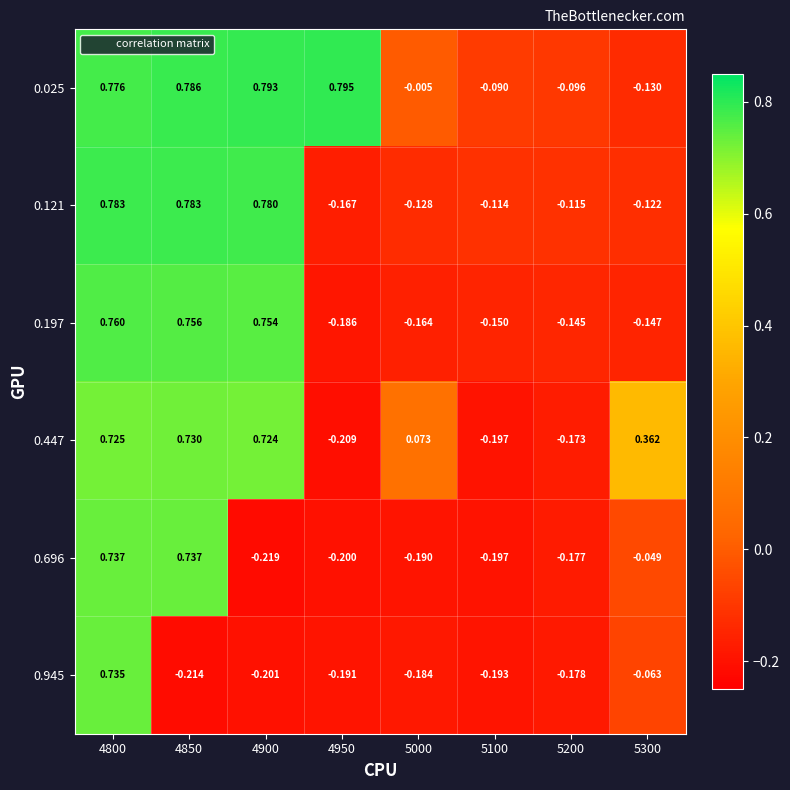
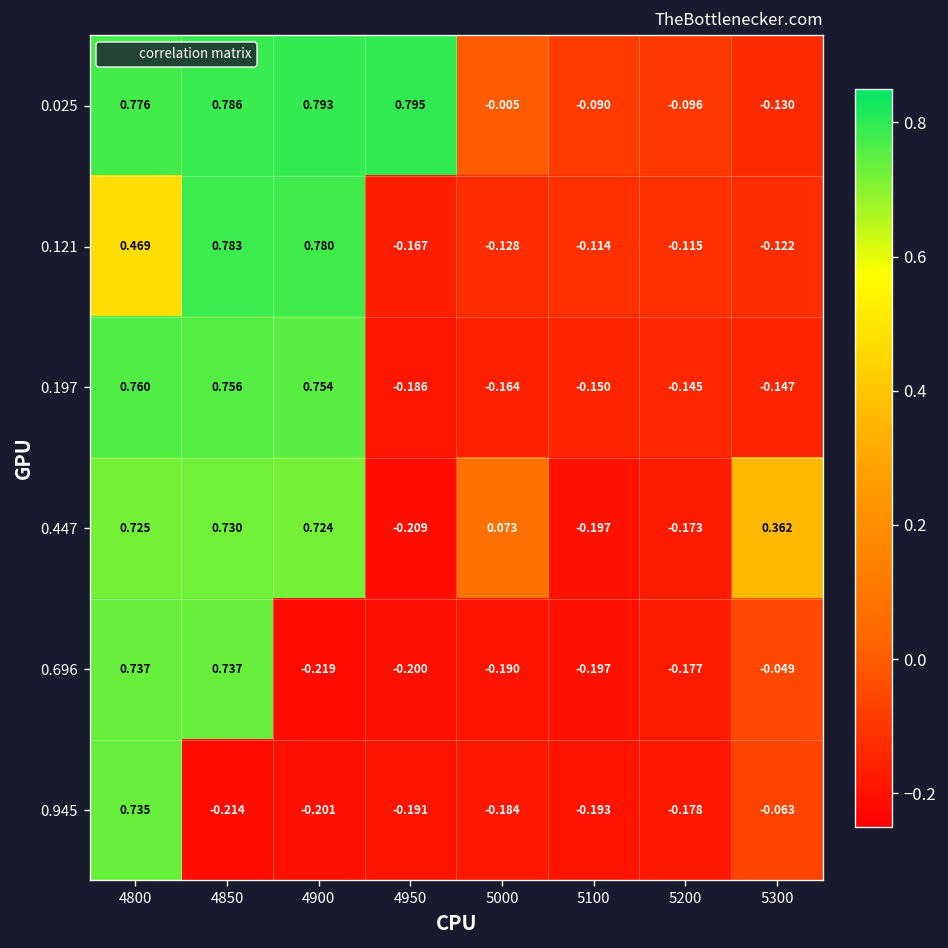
0.121, 4800: 0.783 -> 0.469
